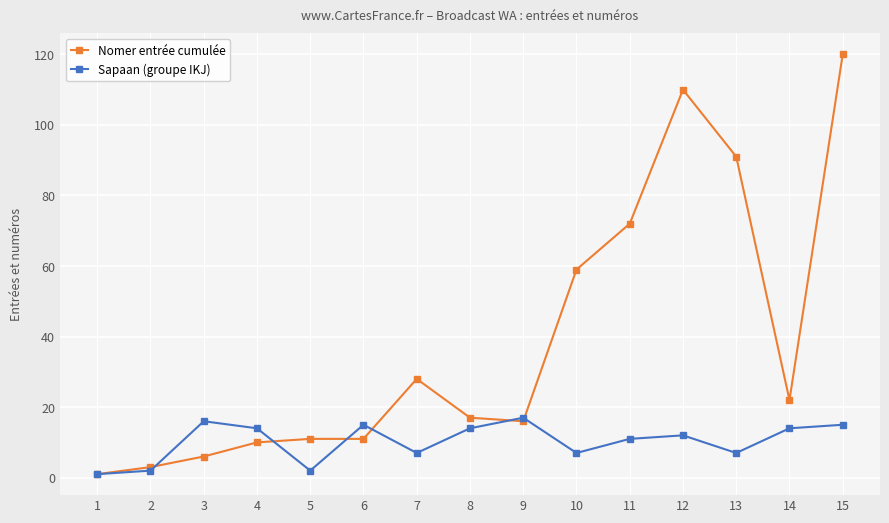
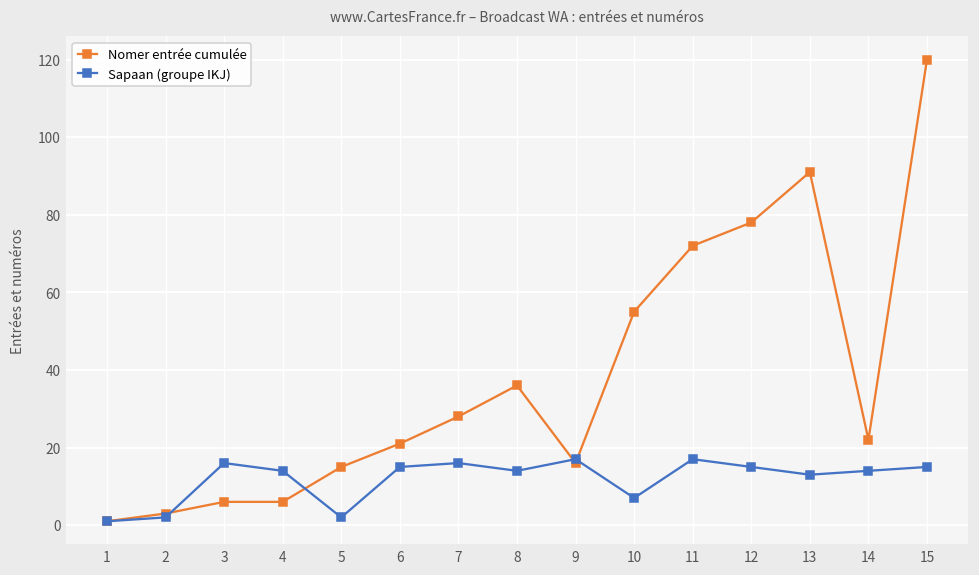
Nomer entrée cumulée, 4: 10 -> 6
Nomer entrée cumulée, 5: 11 -> 15
Nomer entrée cumulée, 6: 11 -> 21
Sapaan (groupe IKJ), 7: 7 -> 16
Nomer entrée cumulée, 8: 17 -> 36
Nomer entrée cumulée, 10: 59 -> 55
Sapaan (groupe IKJ), 11: 11 -> 17
Nomer entrée cumulée, 12: 110 -> 78
Sapaan (groupe IKJ), 12: 12 -> 15
Sapaan (groupe IKJ), 13: 7 -> 13
